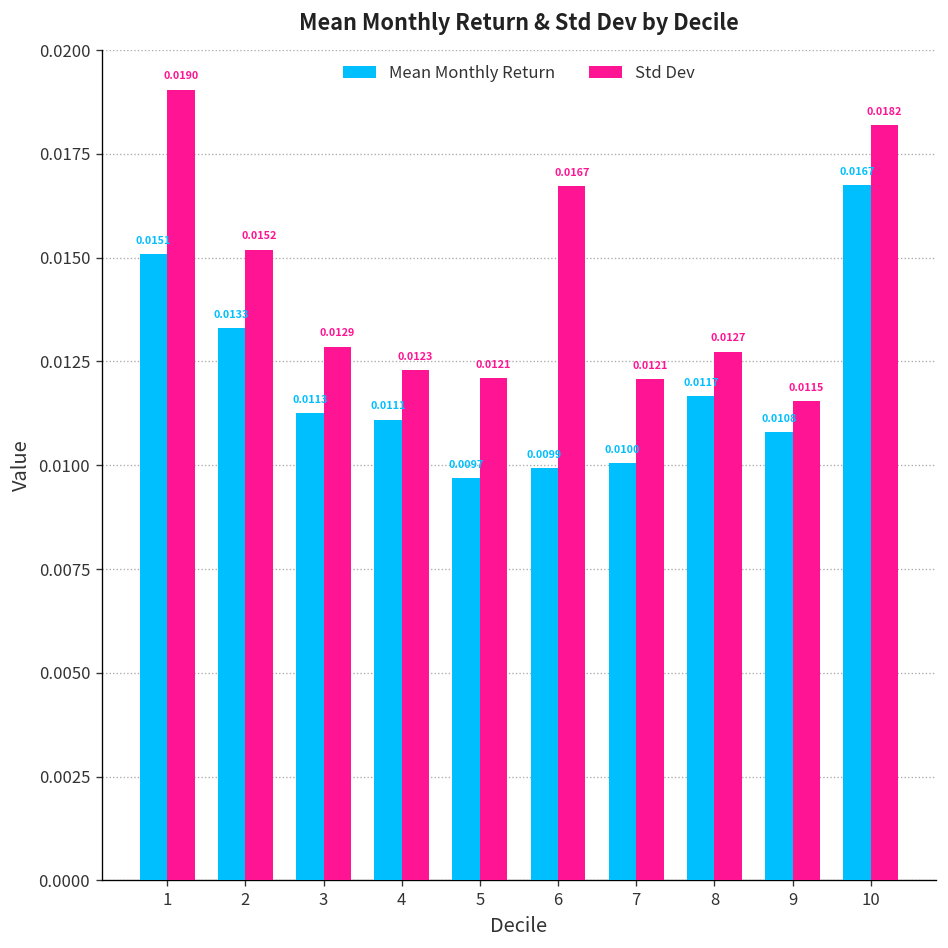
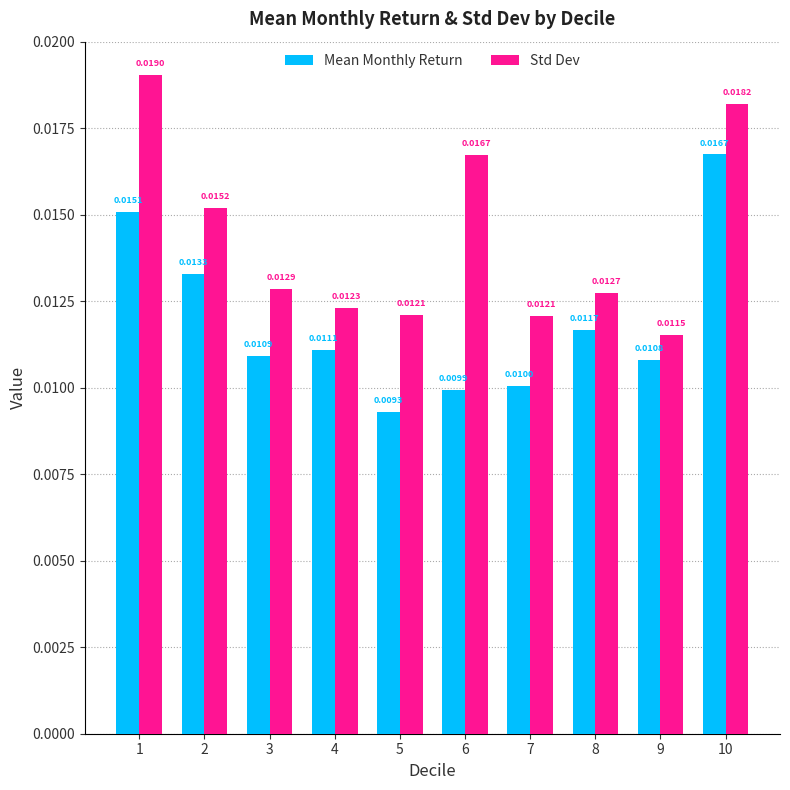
Mean Monthly Return, 3: 0.0113 -> 0.0109
Mean Monthly Return, 5: 0.0097 -> 0.0093
